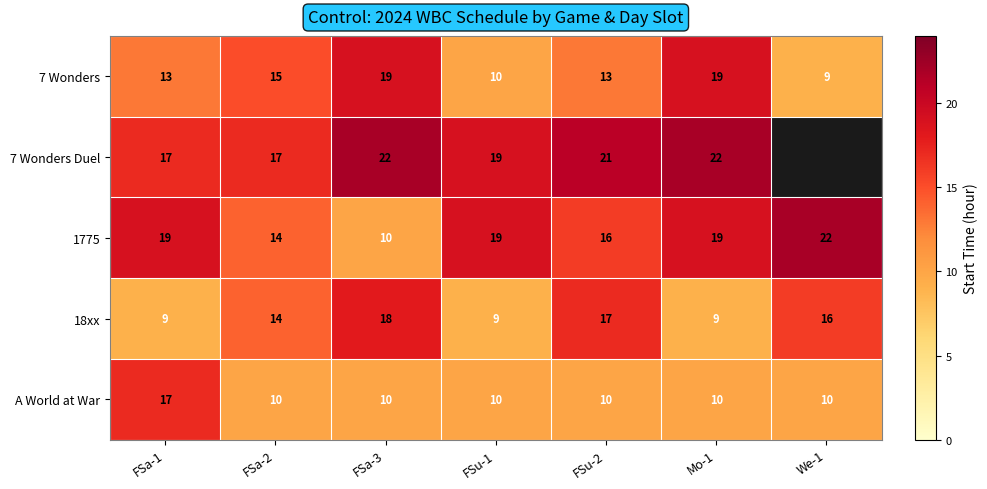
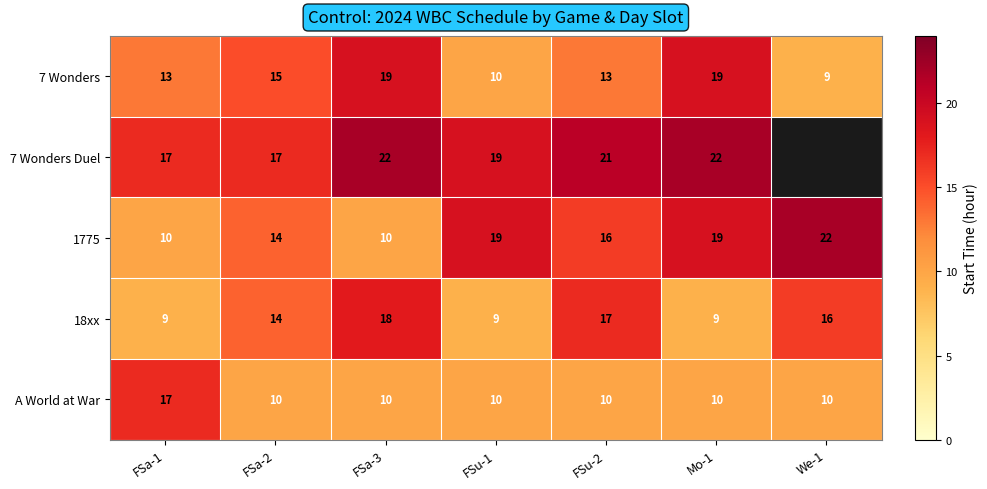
1775, FSa-1: 19 -> 10
